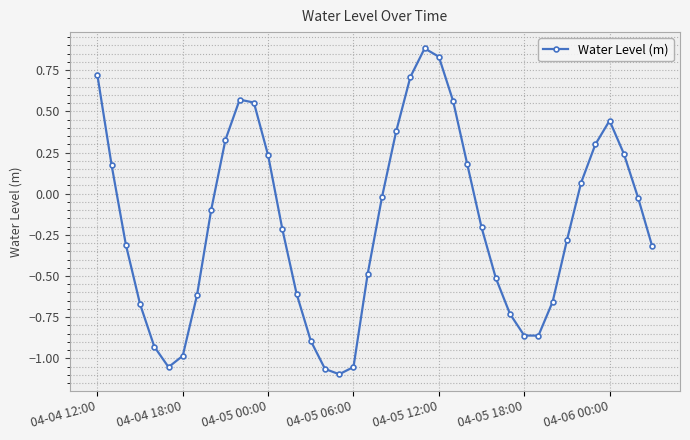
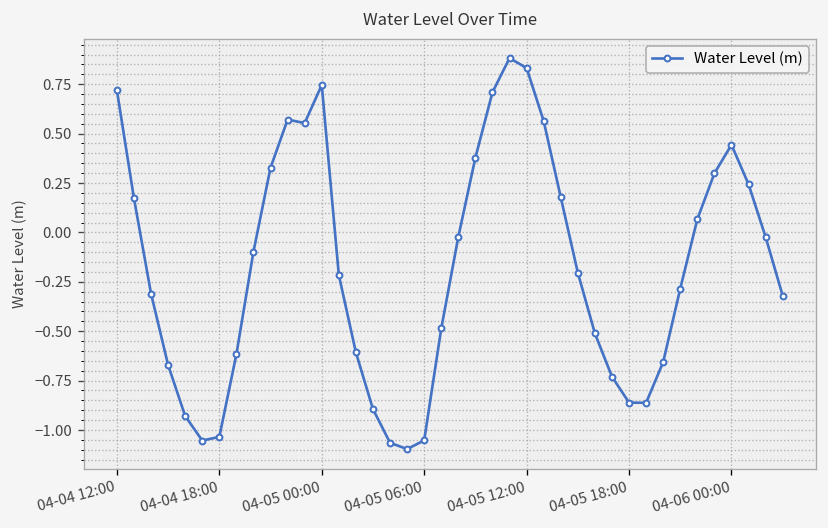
04-04 18:00: -0.98 -> -1.04
04-05 00:00: 0.23 -> 0.75
